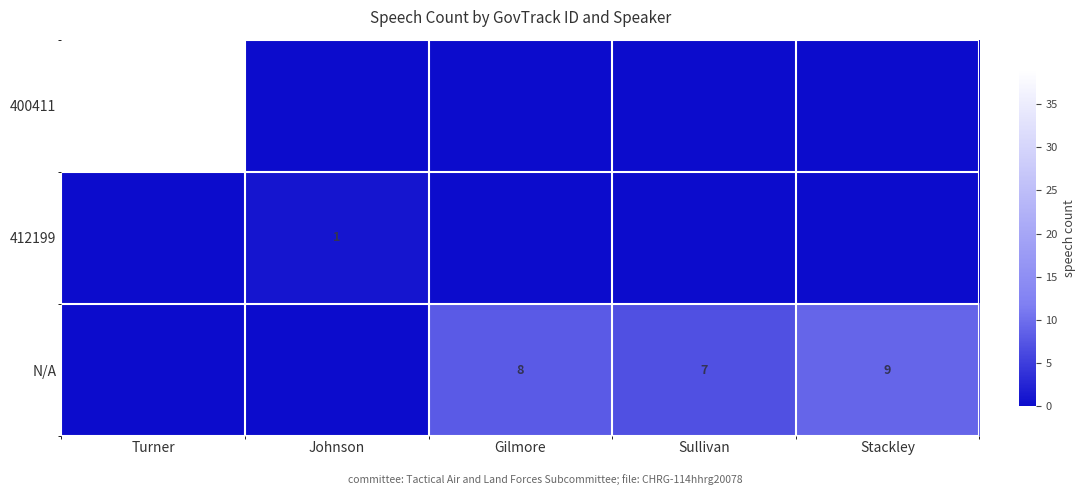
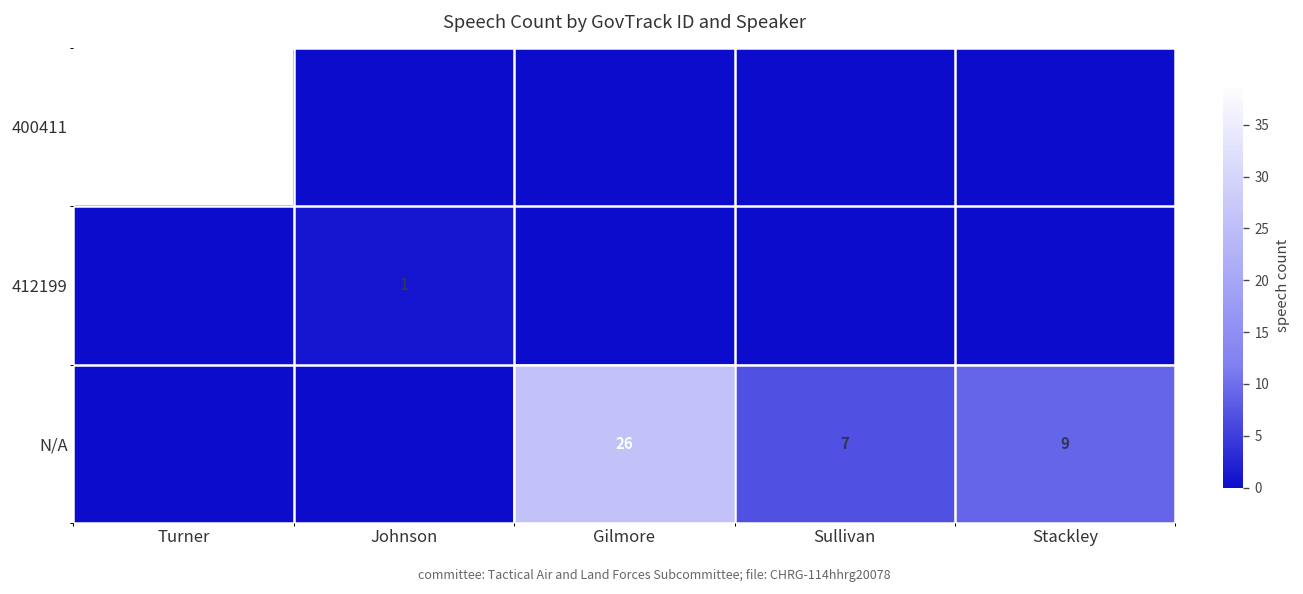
N/A, Gilmore: 8 -> 26
